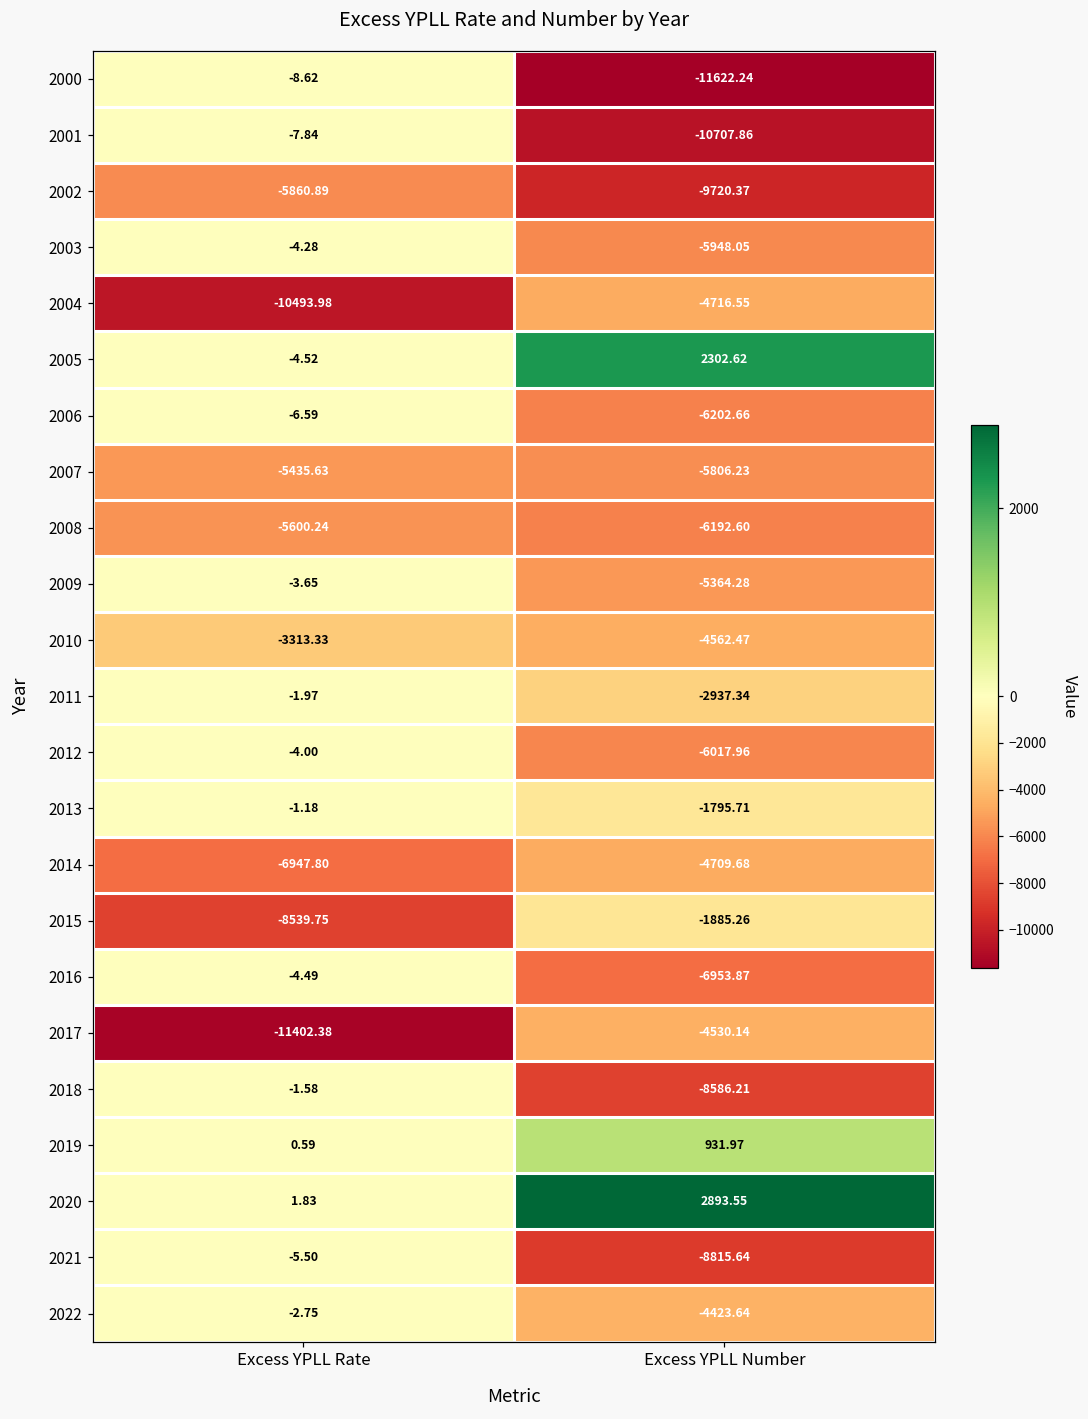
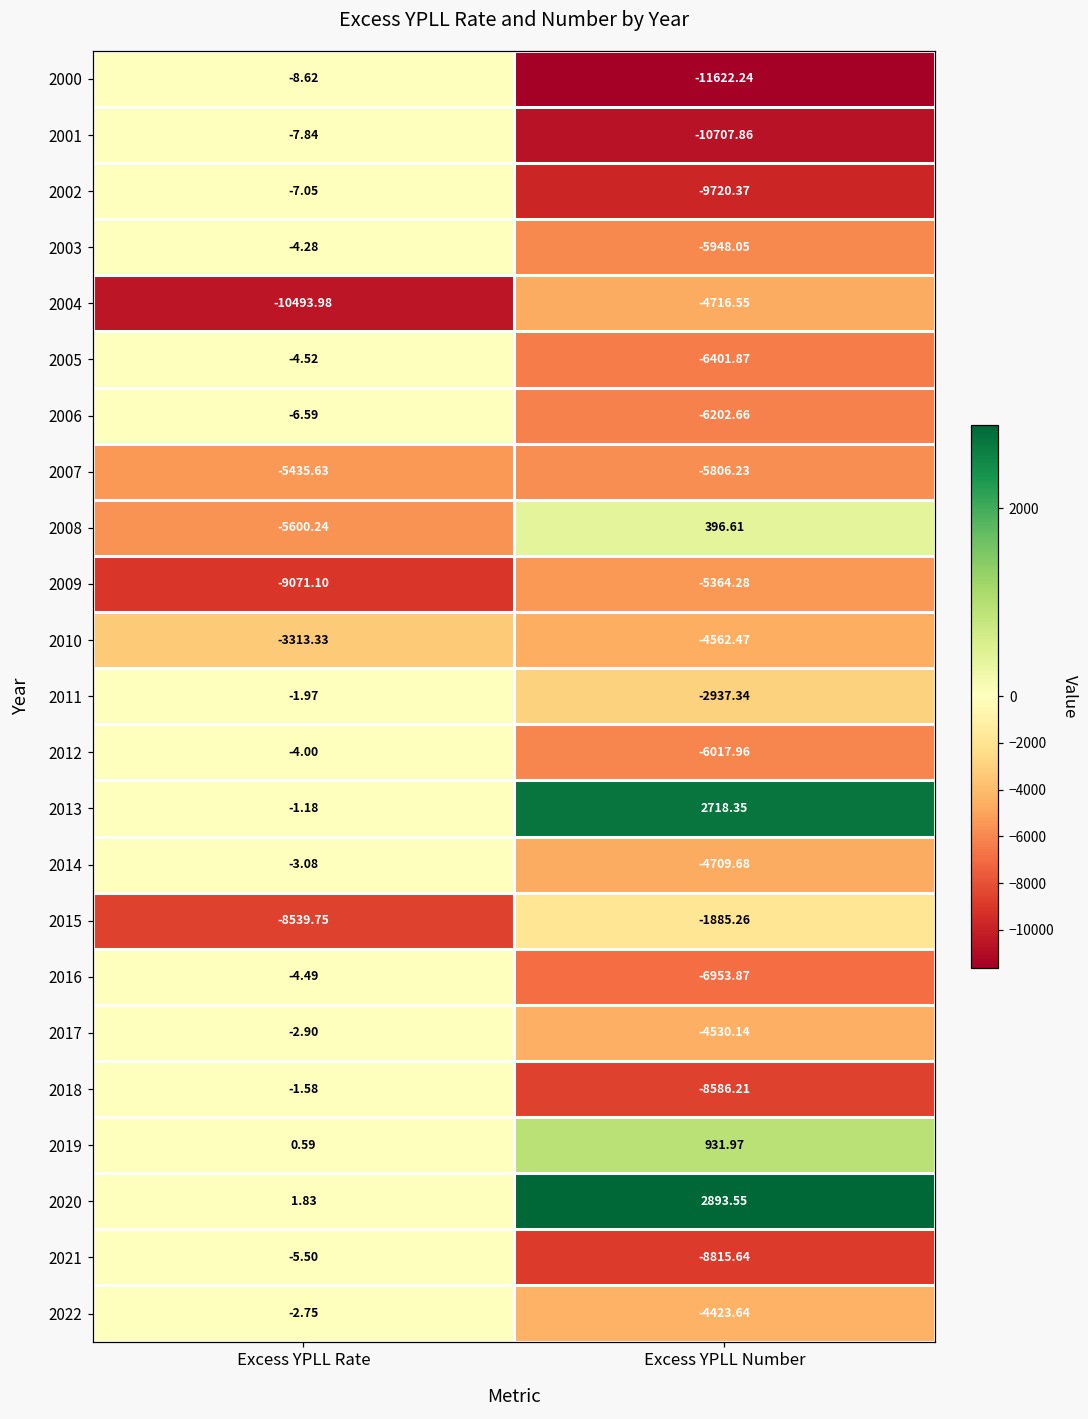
2002, Excess YPLL Rate: -5860.89 -> -7.05
2005, Excess YPLL Number: 2302.62 -> -6401.87
2008, Excess YPLL Number: -6192.60 -> 396.61
2009, Excess YPLL Rate: -3.65 -> -9071.10
2013, Excess YPLL Number: -1795.71 -> 2718.35
2014, Excess YPLL Rate: -6947.80 -> -3.08
2017, Excess YPLL Rate: -11402.38 -> -2.90
